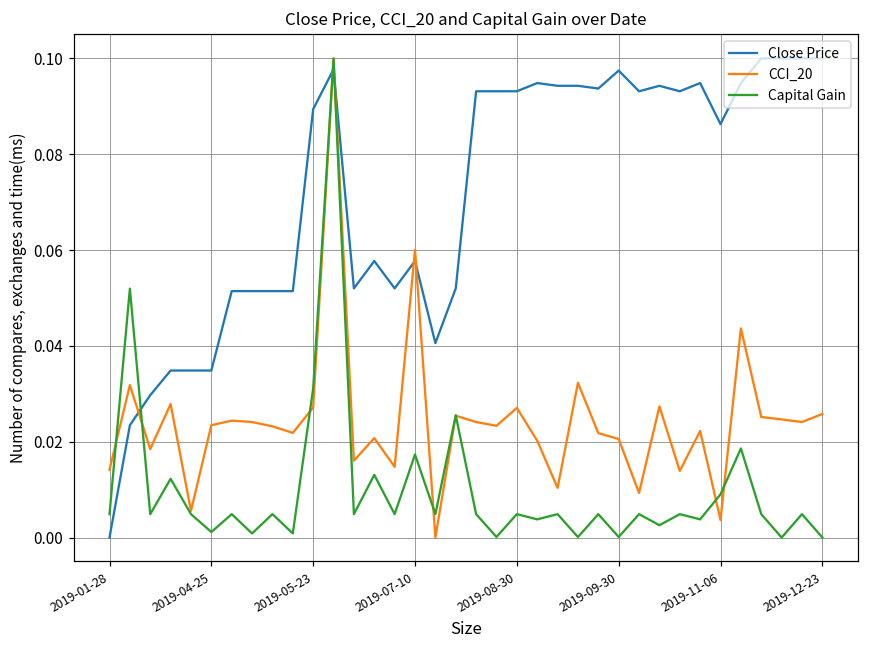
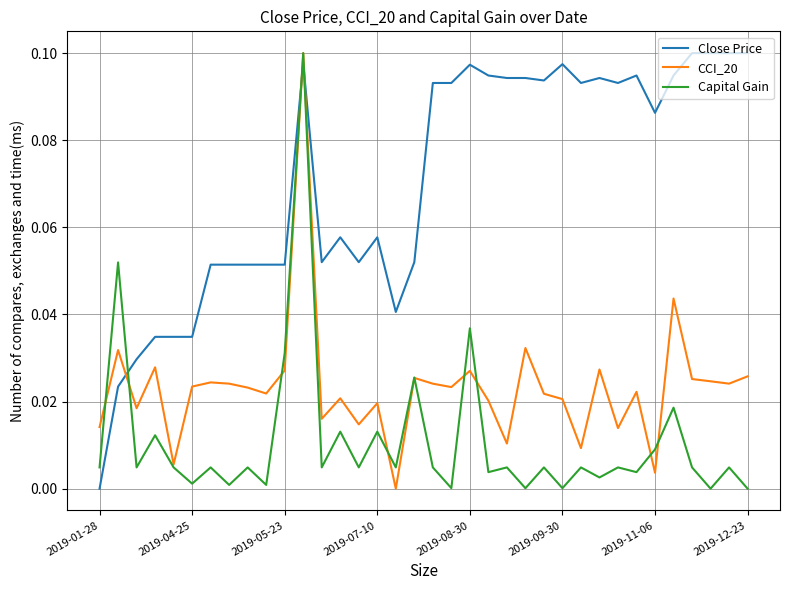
Close Price, 2019-05-23: 0.089 -> 0.051
CCI_20, 2019-07-10: 0.060 -> 0.020
Capital Gain, 2019-07-10: 0.017 -> 0.013
Close Price, 2019-08-30: 0.093 -> 0.097
Capital Gain, 2019-08-30: 0.005 -> 0.037
